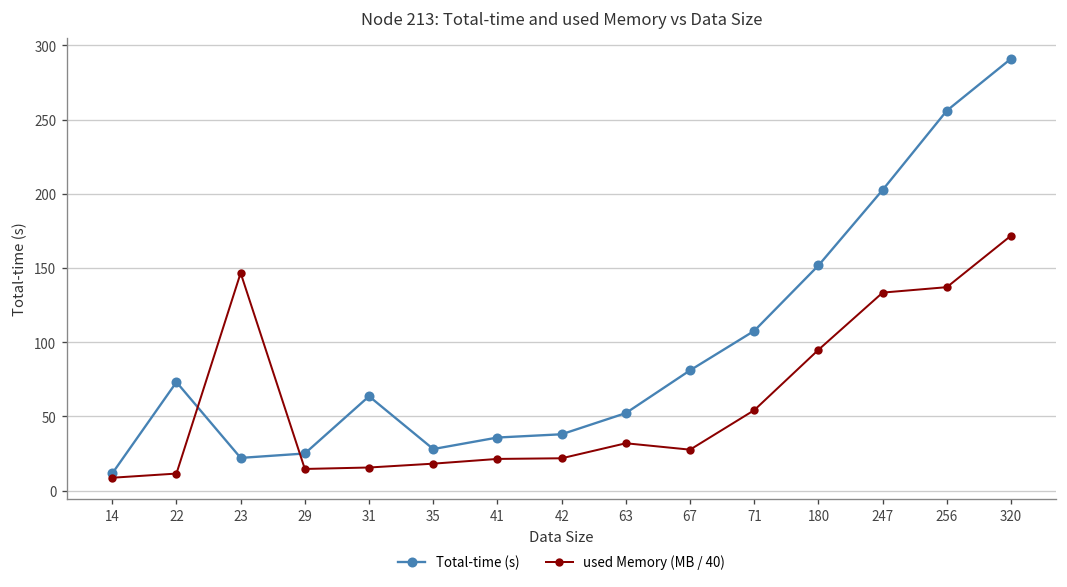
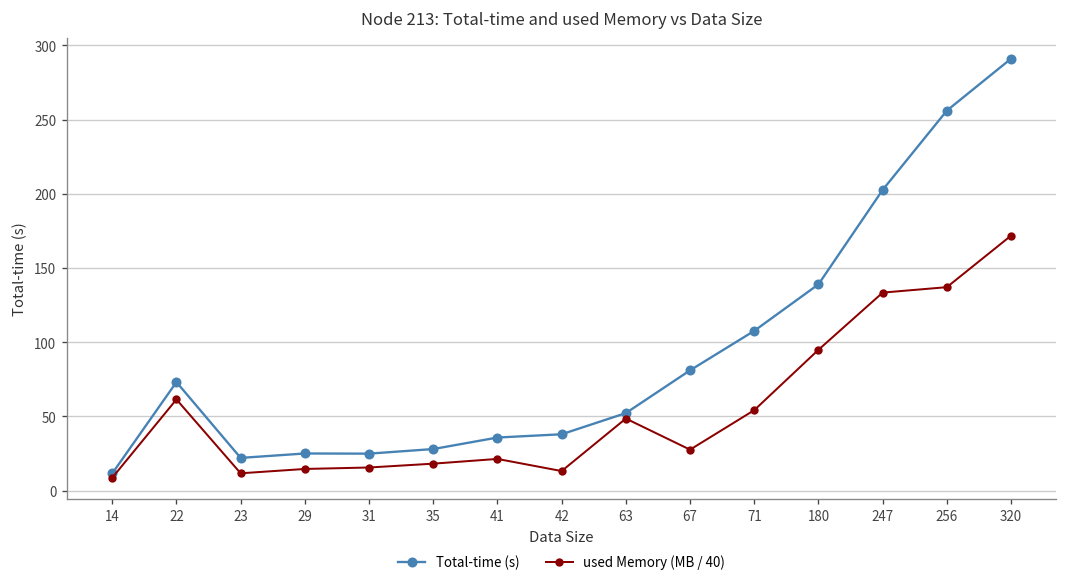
used Memory (MB / 40), 22: 12 -> 61
used Memory (MB / 40), 23: 147 -> 12
Total-time (s), 31: 64 -> 25
used Memory (MB / 40), 42: 22 -> 13
used Memory (MB / 40), 63: 32 -> 49
Total-time (s), 180: 152 -> 139
